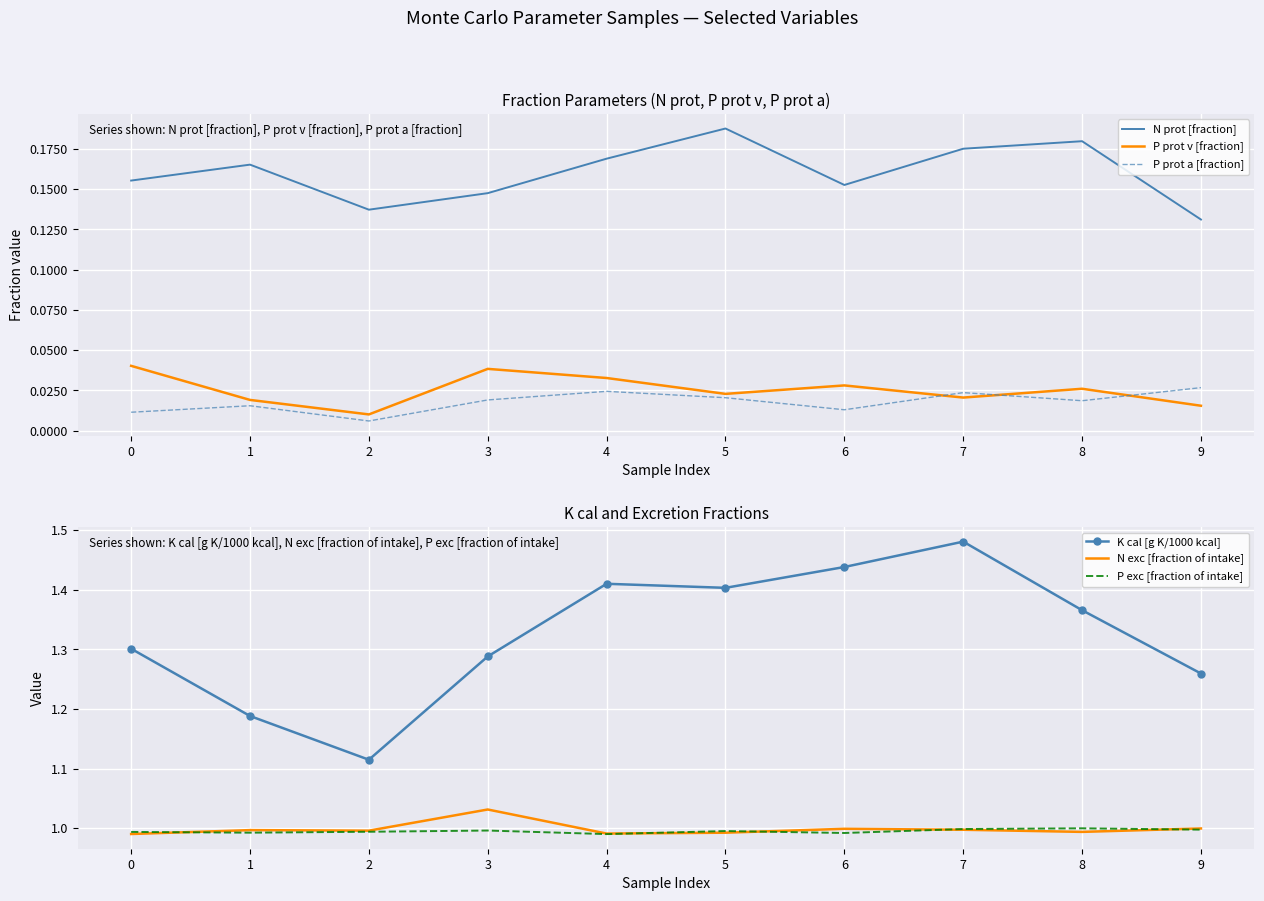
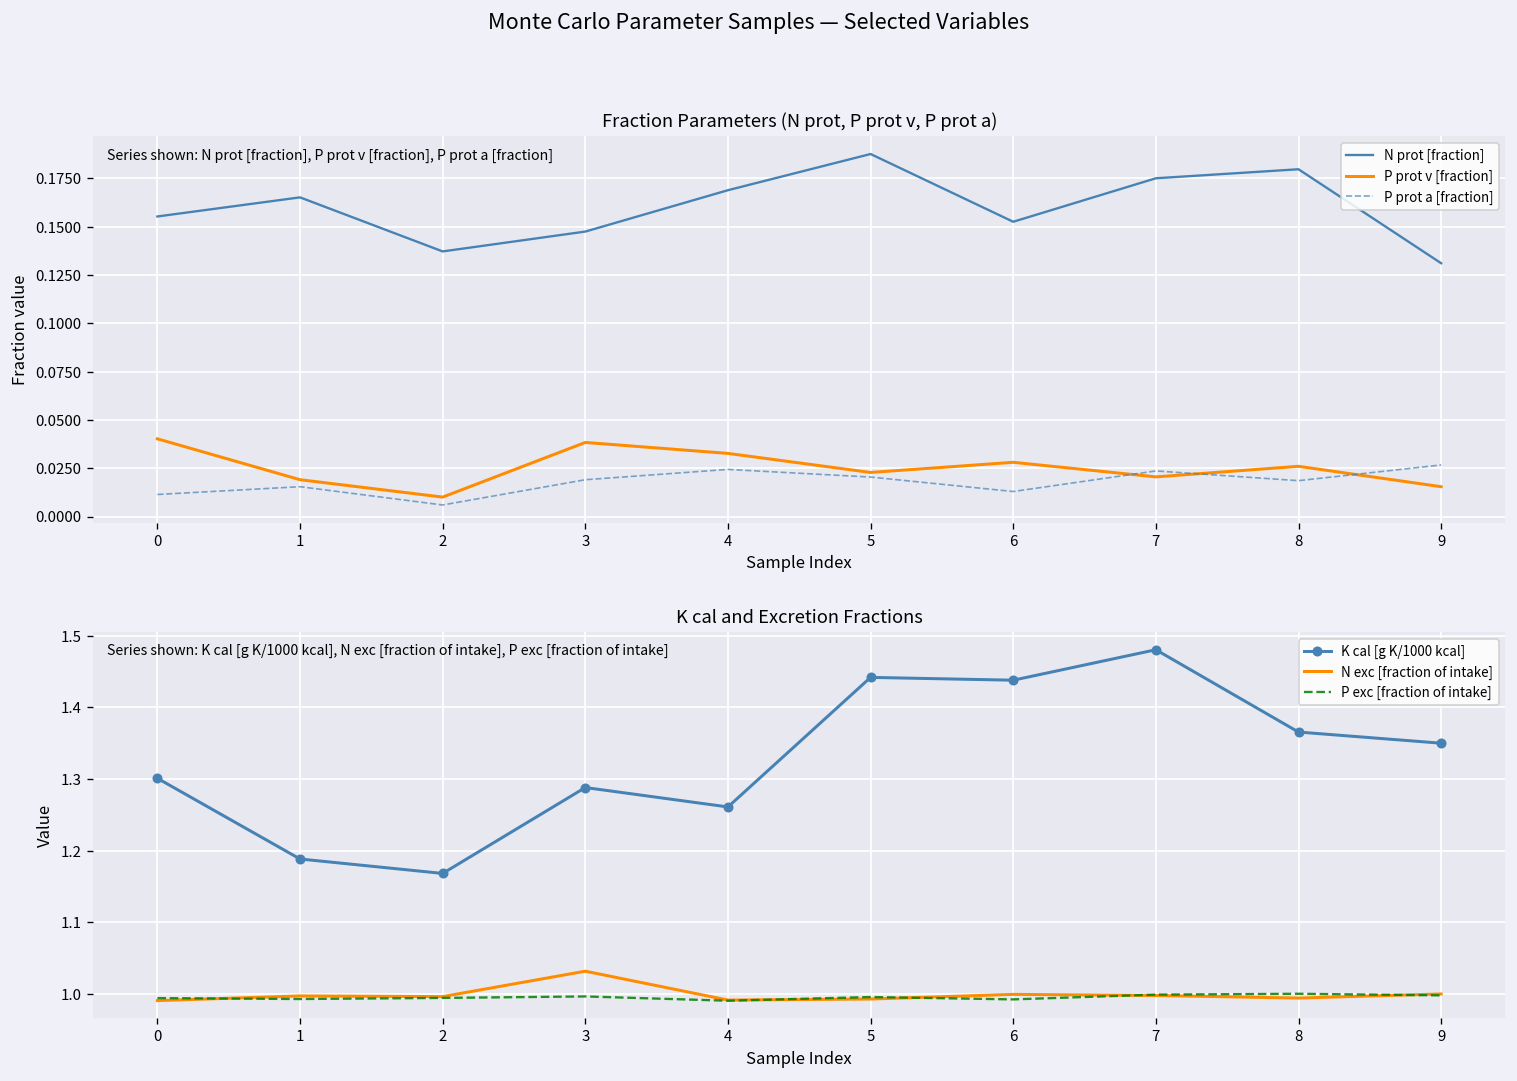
K cal and Excretion Fractions, K cal [g K/1000 kcal], 2: 1.11 -> 1.17
K cal and Excretion Fractions, K cal [g K/1000 kcal], 4: 1.41 -> 1.26
K cal and Excretion Fractions, K cal [g K/1000 kcal], 5: 1.40 -> 1.44
K cal and Excretion Fractions, K cal [g K/1000 kcal], 9: 1.26 -> 1.35
